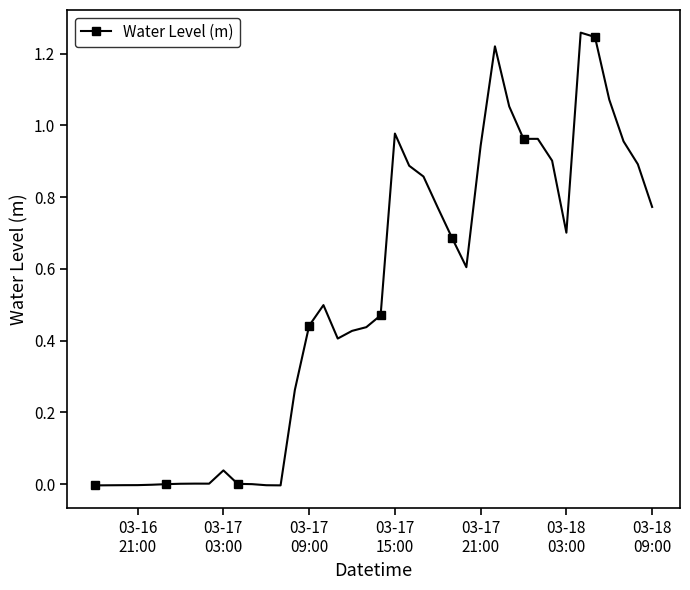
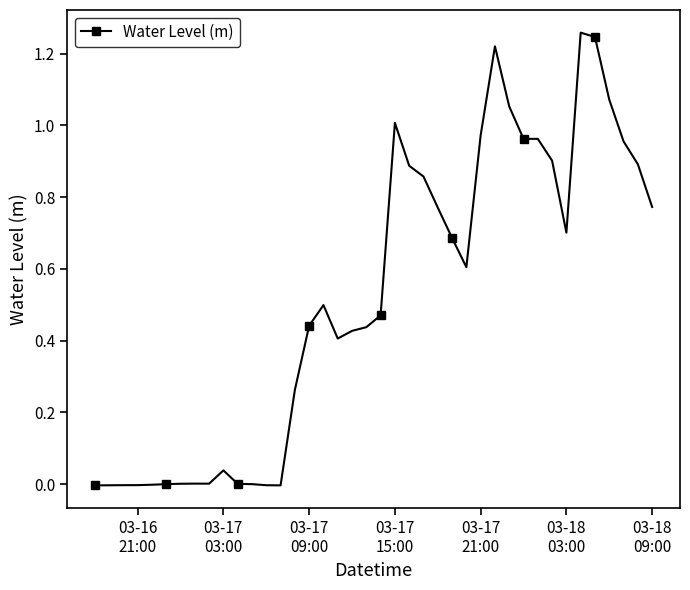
03-17 15:00: 0.98 -> 1.01
03-17 21:00: 0.94 -> 0.97
